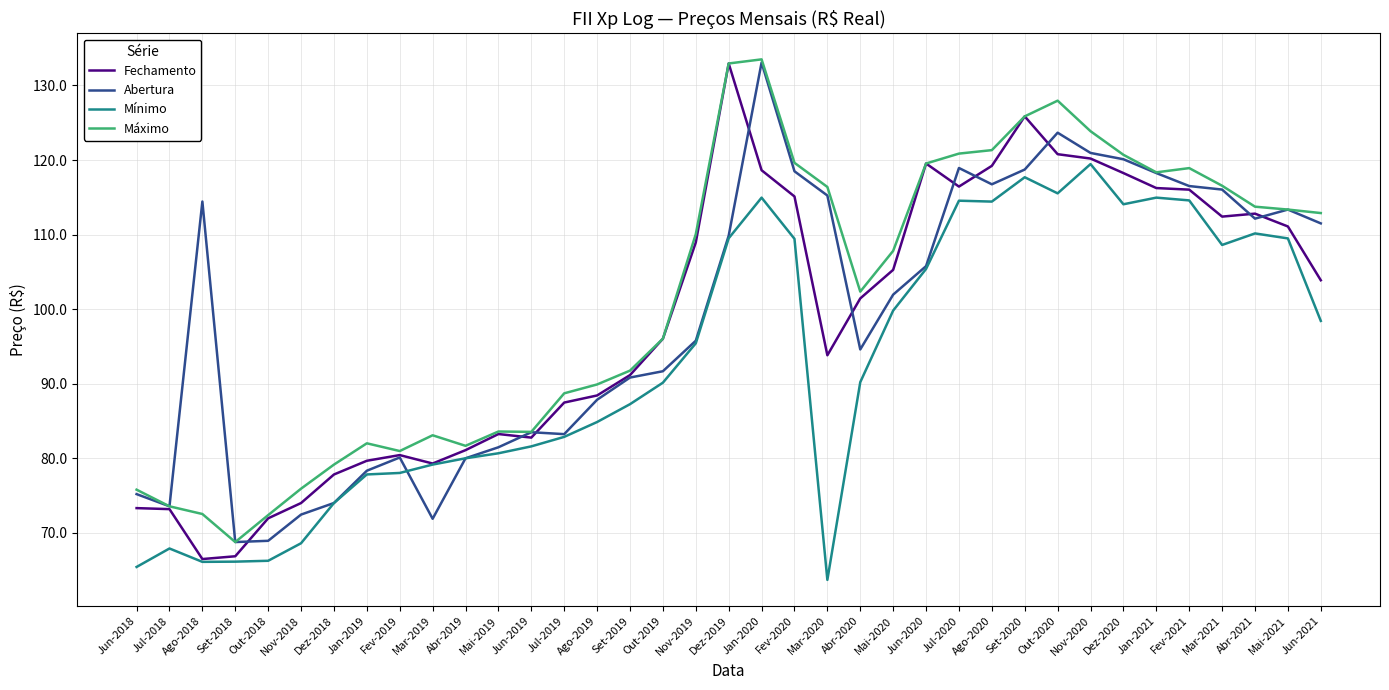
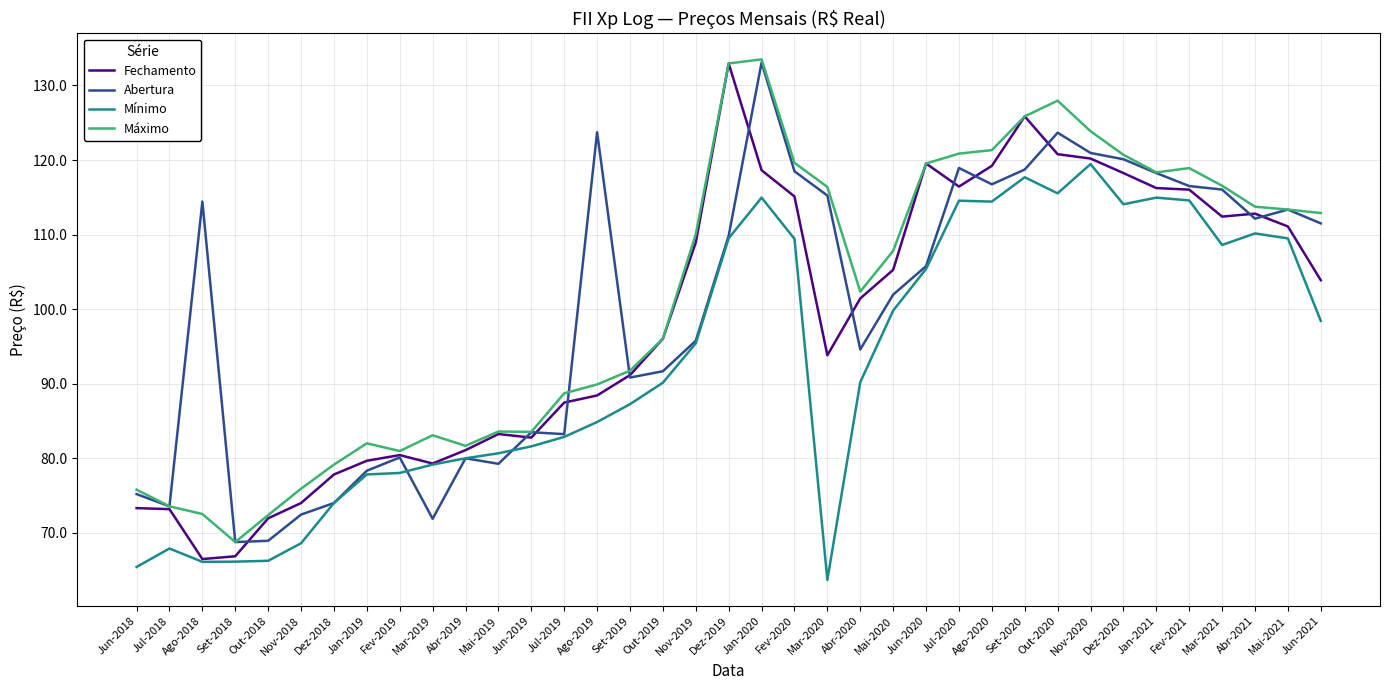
Abertura, Mai-2019: 81 -> 79
Abertura, Ago-2019: 88 -> 124
